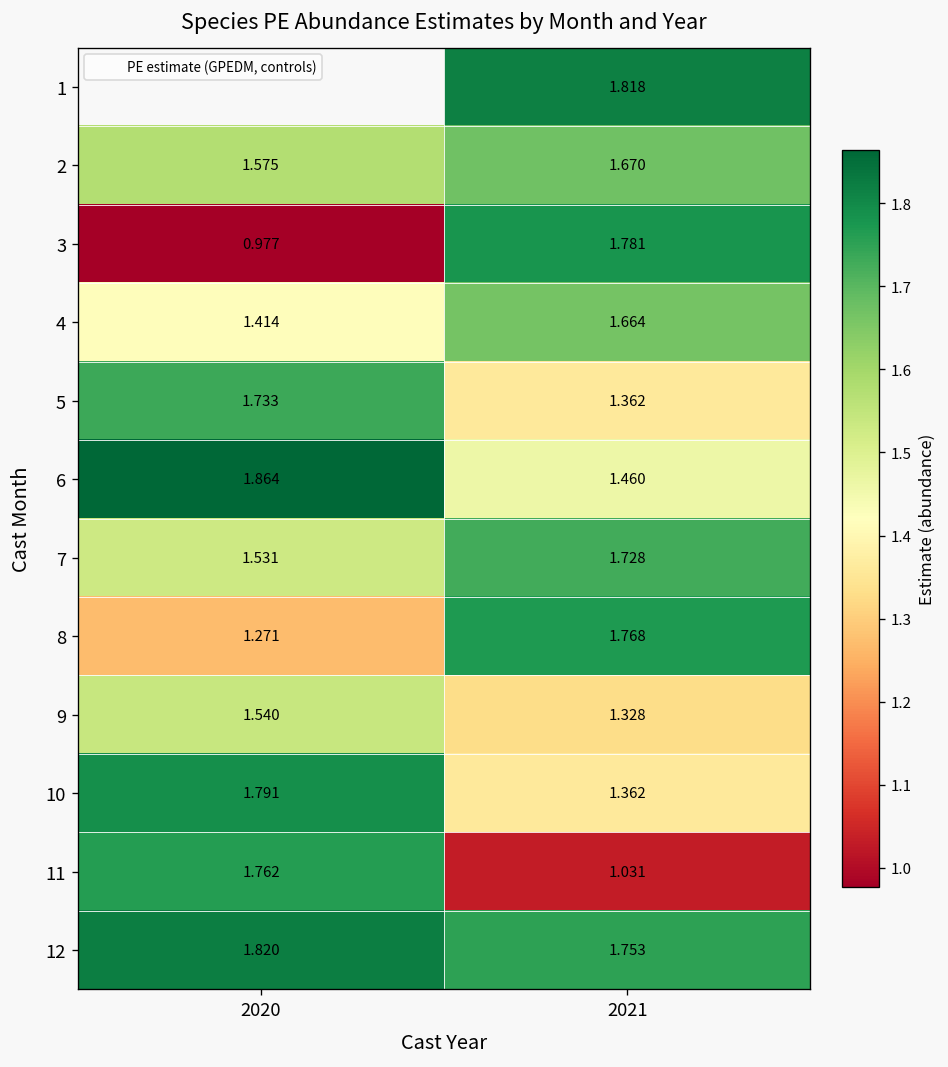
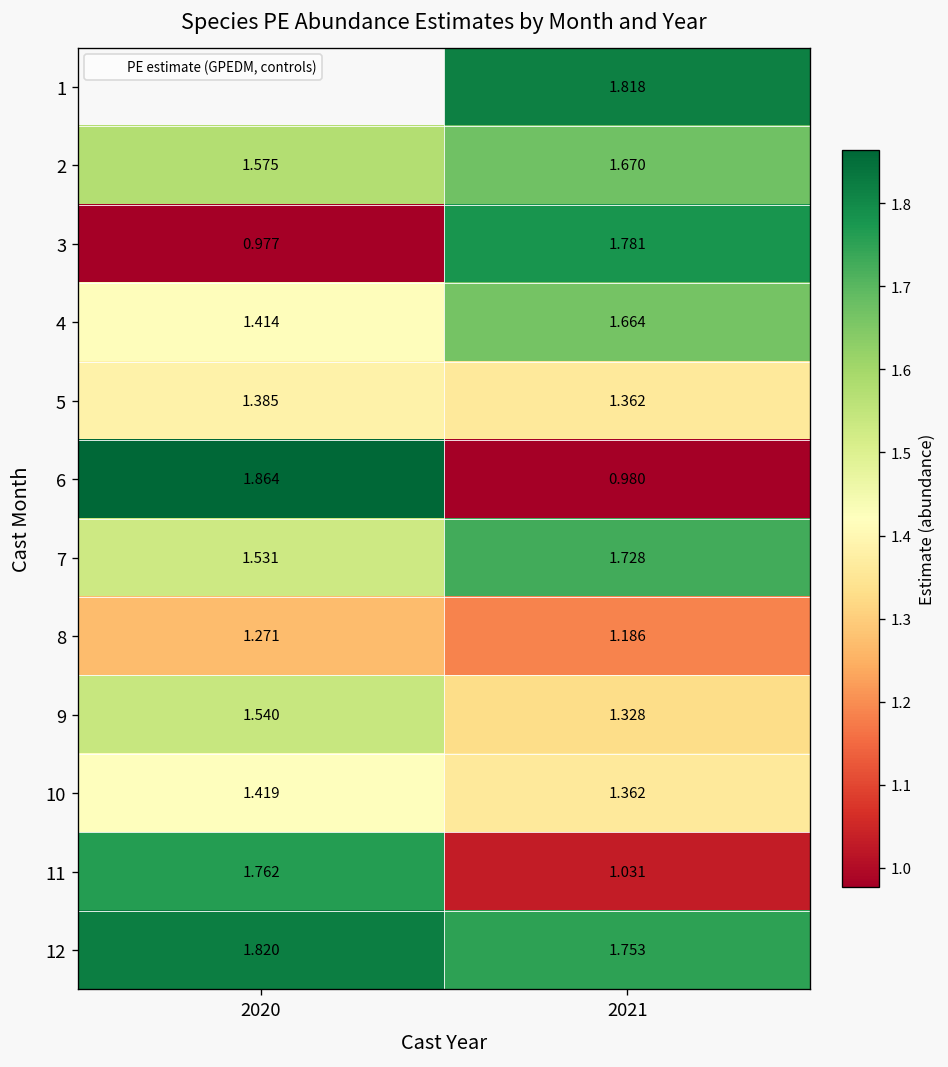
5, 2020: 1.733 -> 1.385
6, 2021: 1.460 -> 0.980
8, 2021: 1.768 -> 1.186
10, 2020: 1.791 -> 1.419
